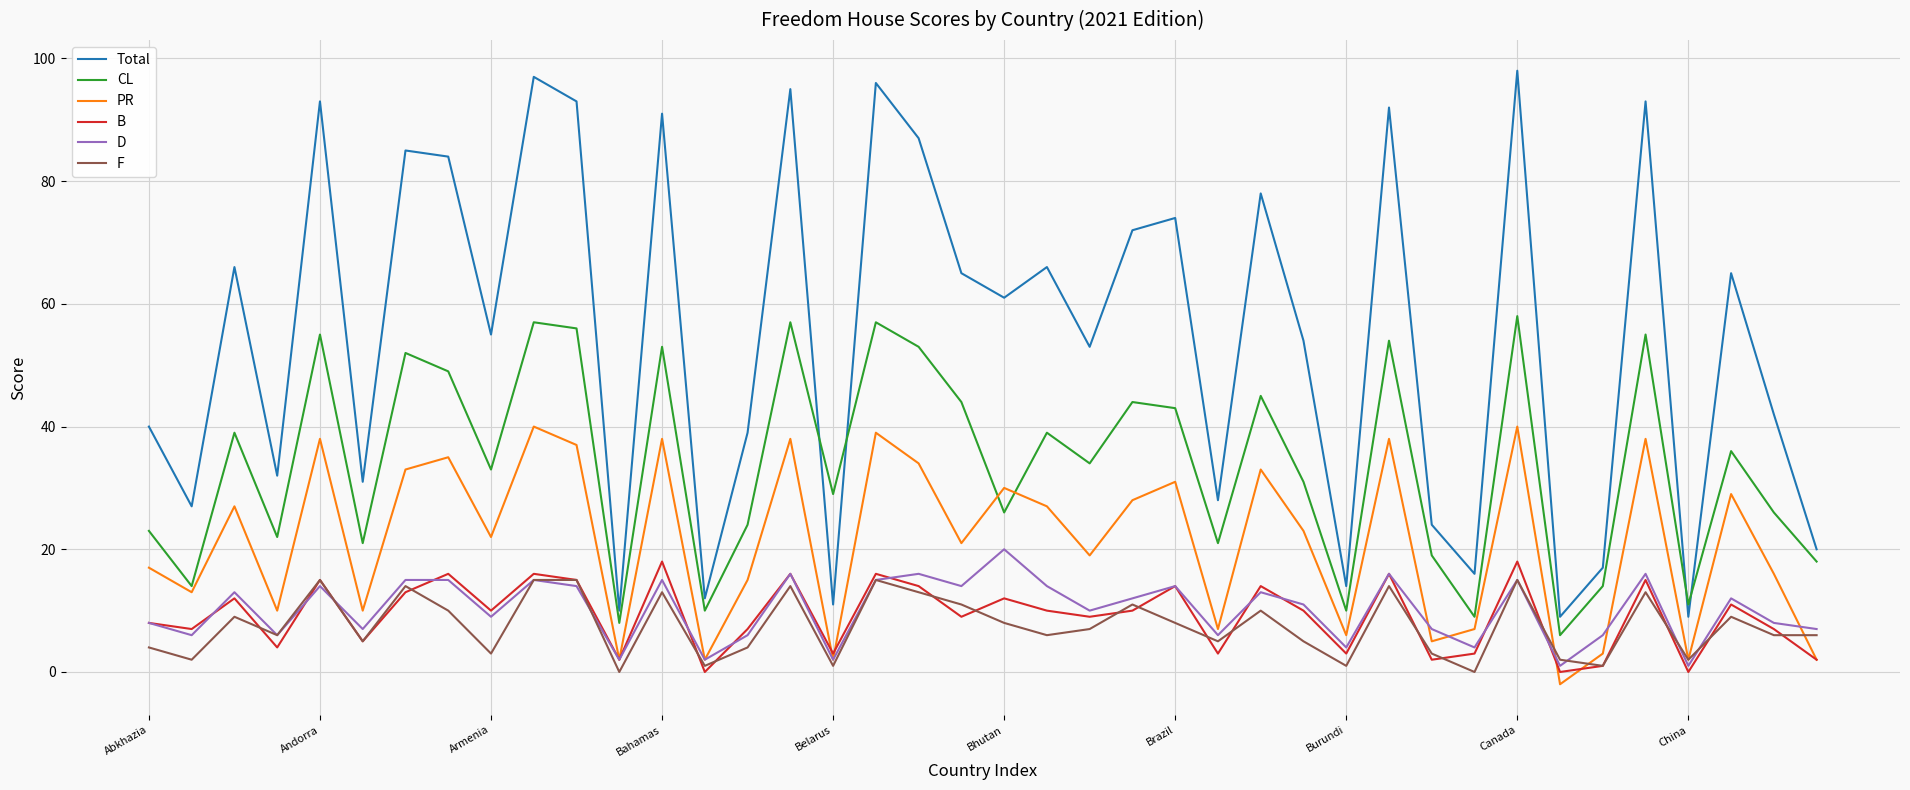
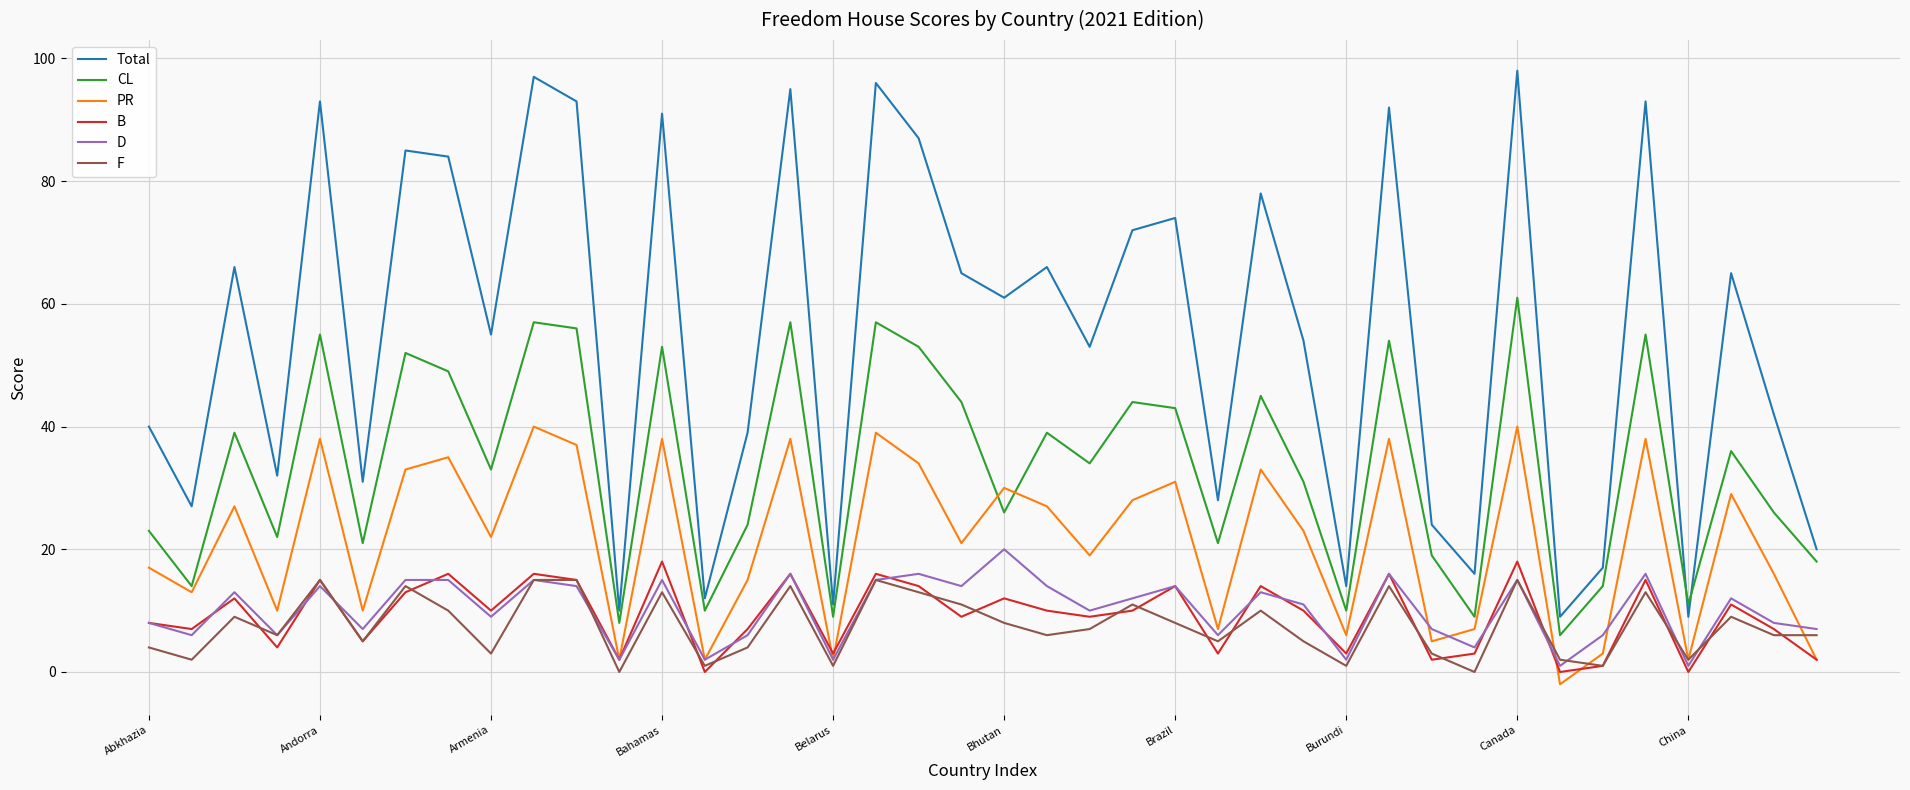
CL, Belarus: 29 -> 9
D, Burundi: 4 -> 2
CL, Canada: 58 -> 61
